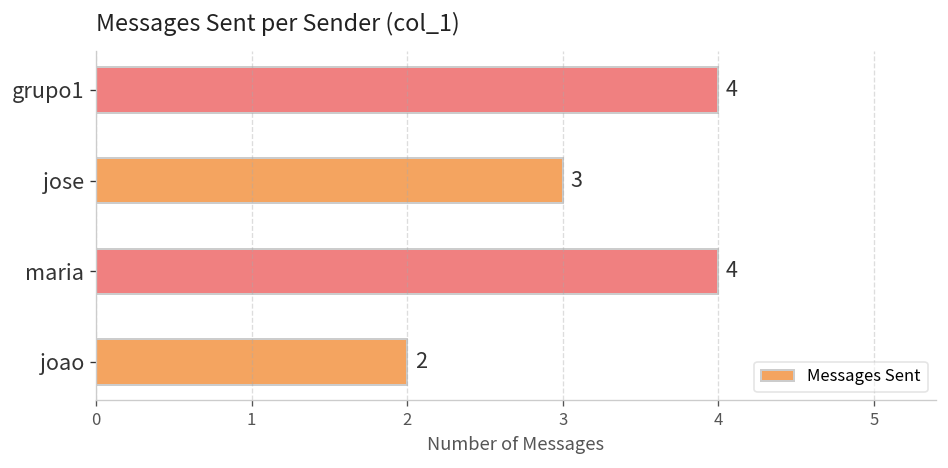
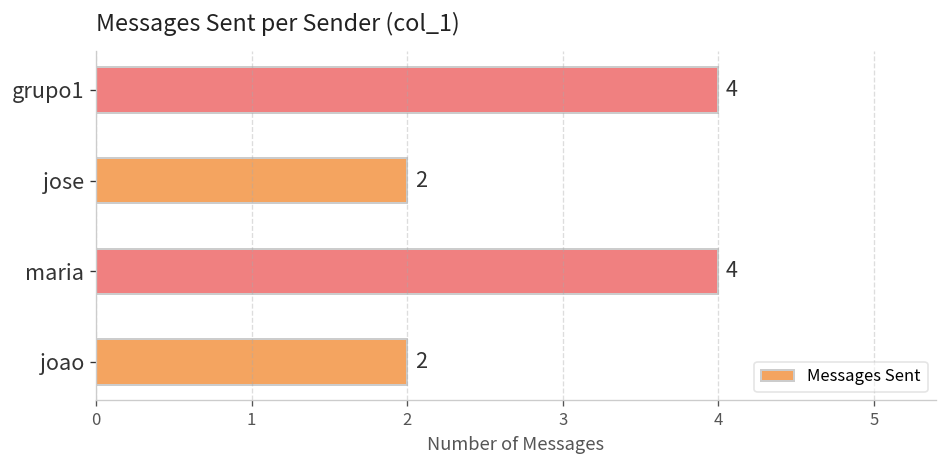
jose: 3 -> 2
